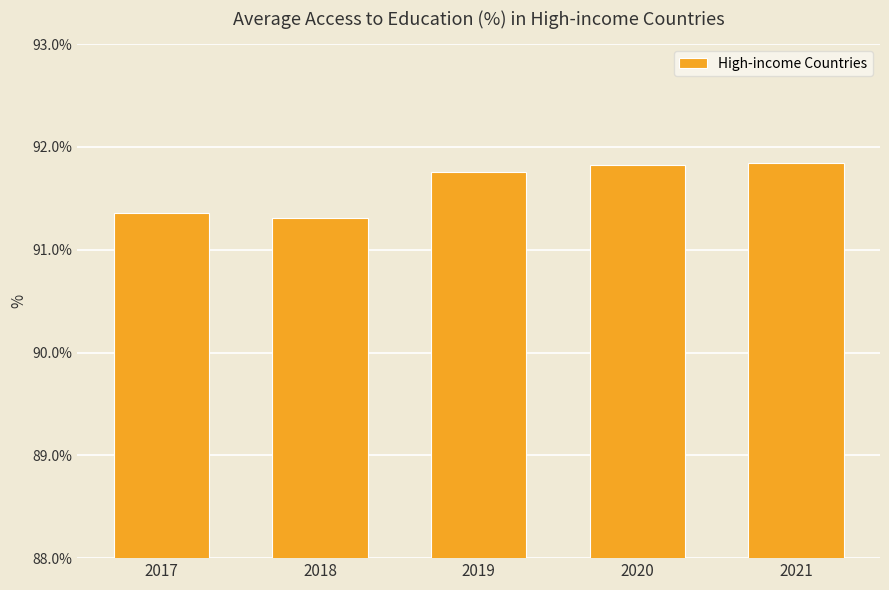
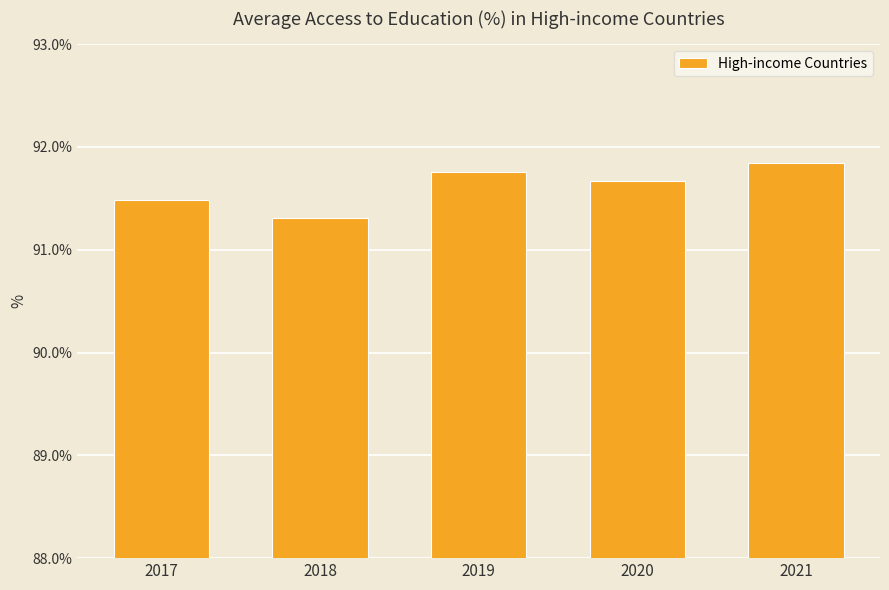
2017: 91.36% -> 91.48%
2020: 91.83% -> 91.67%
